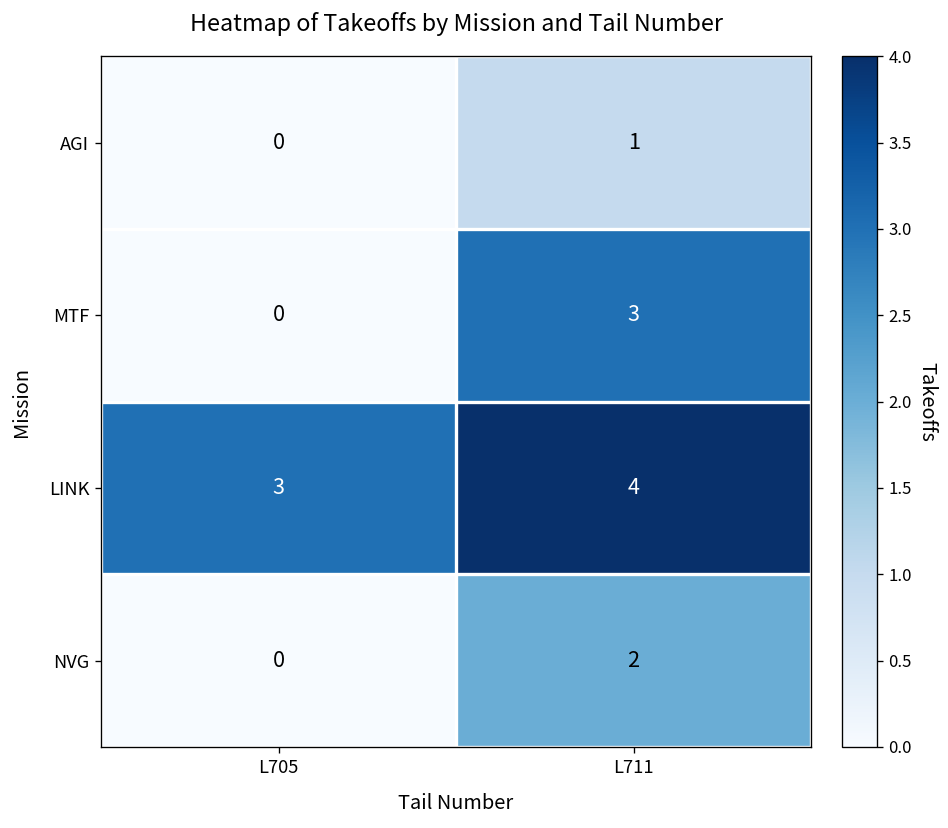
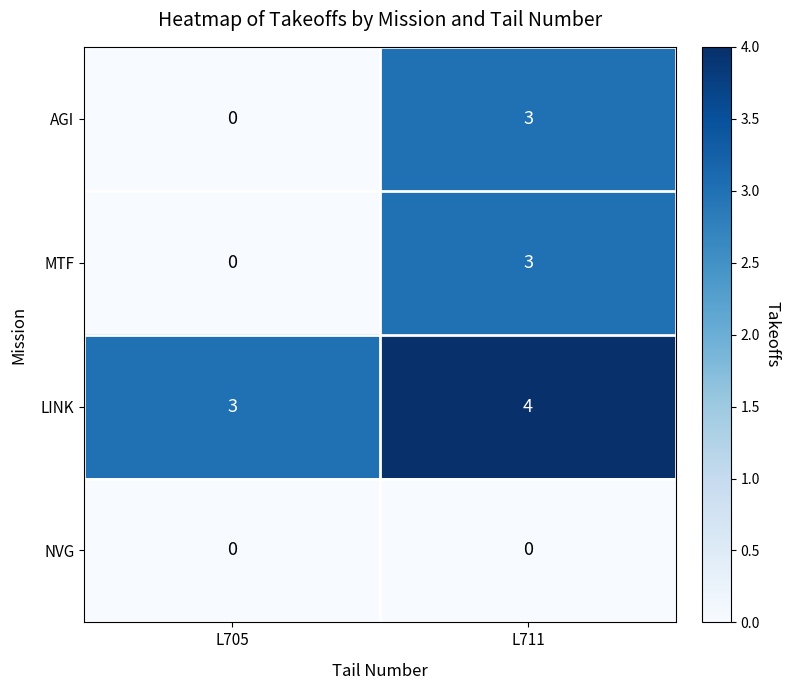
AGI, L711: 1 -> 3
NVG, L711: 2 -> 0
